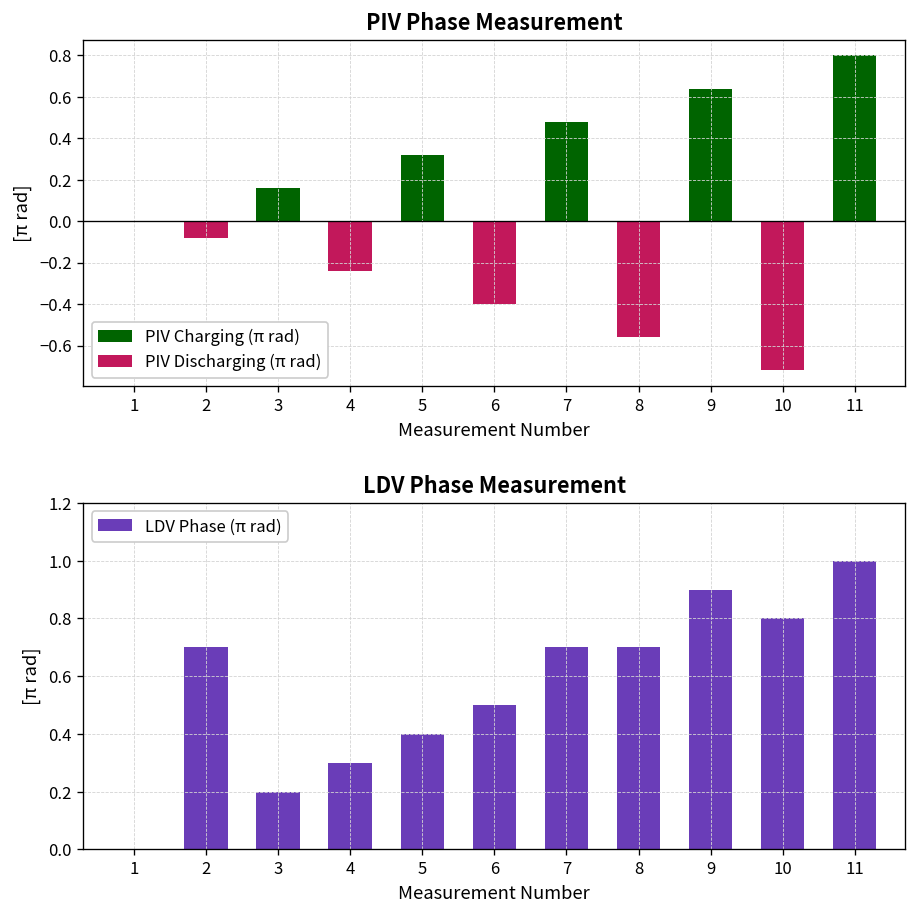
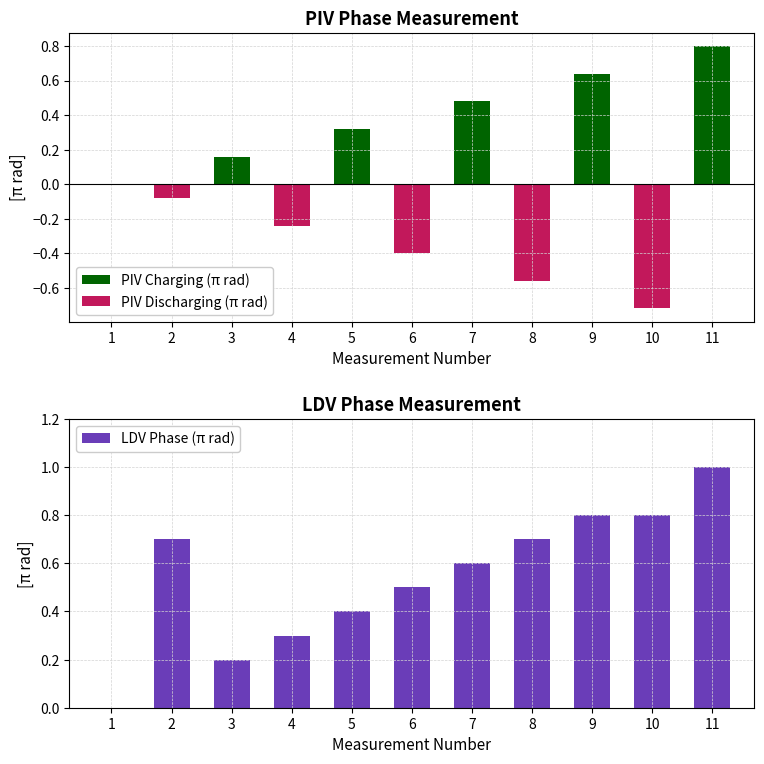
LDV Phase Measurement, 7: 0.7 -> 0.6
LDV Phase Measurement, 9: 0.9 -> 0.8
